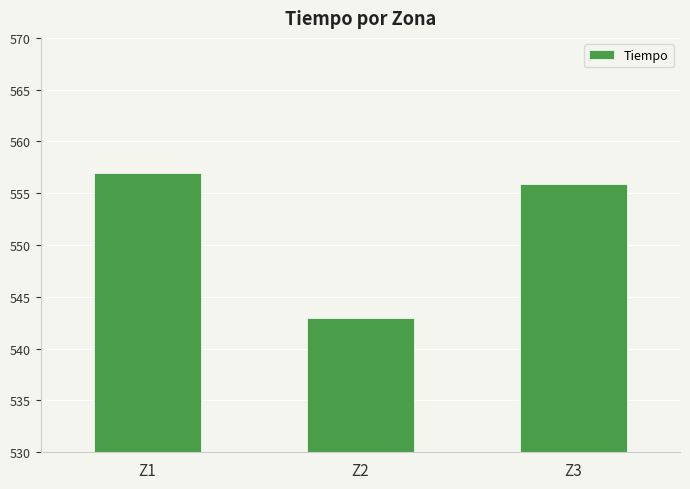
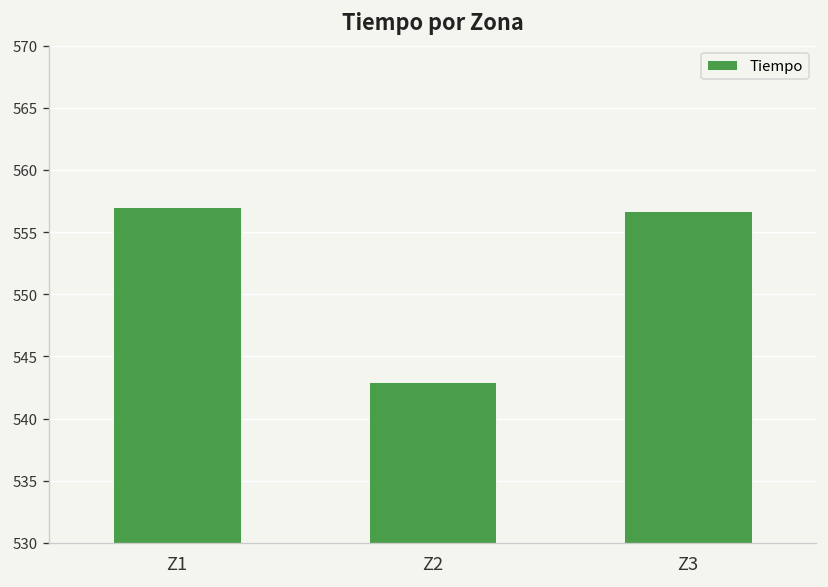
Z3: 555.9 -> 556.7
